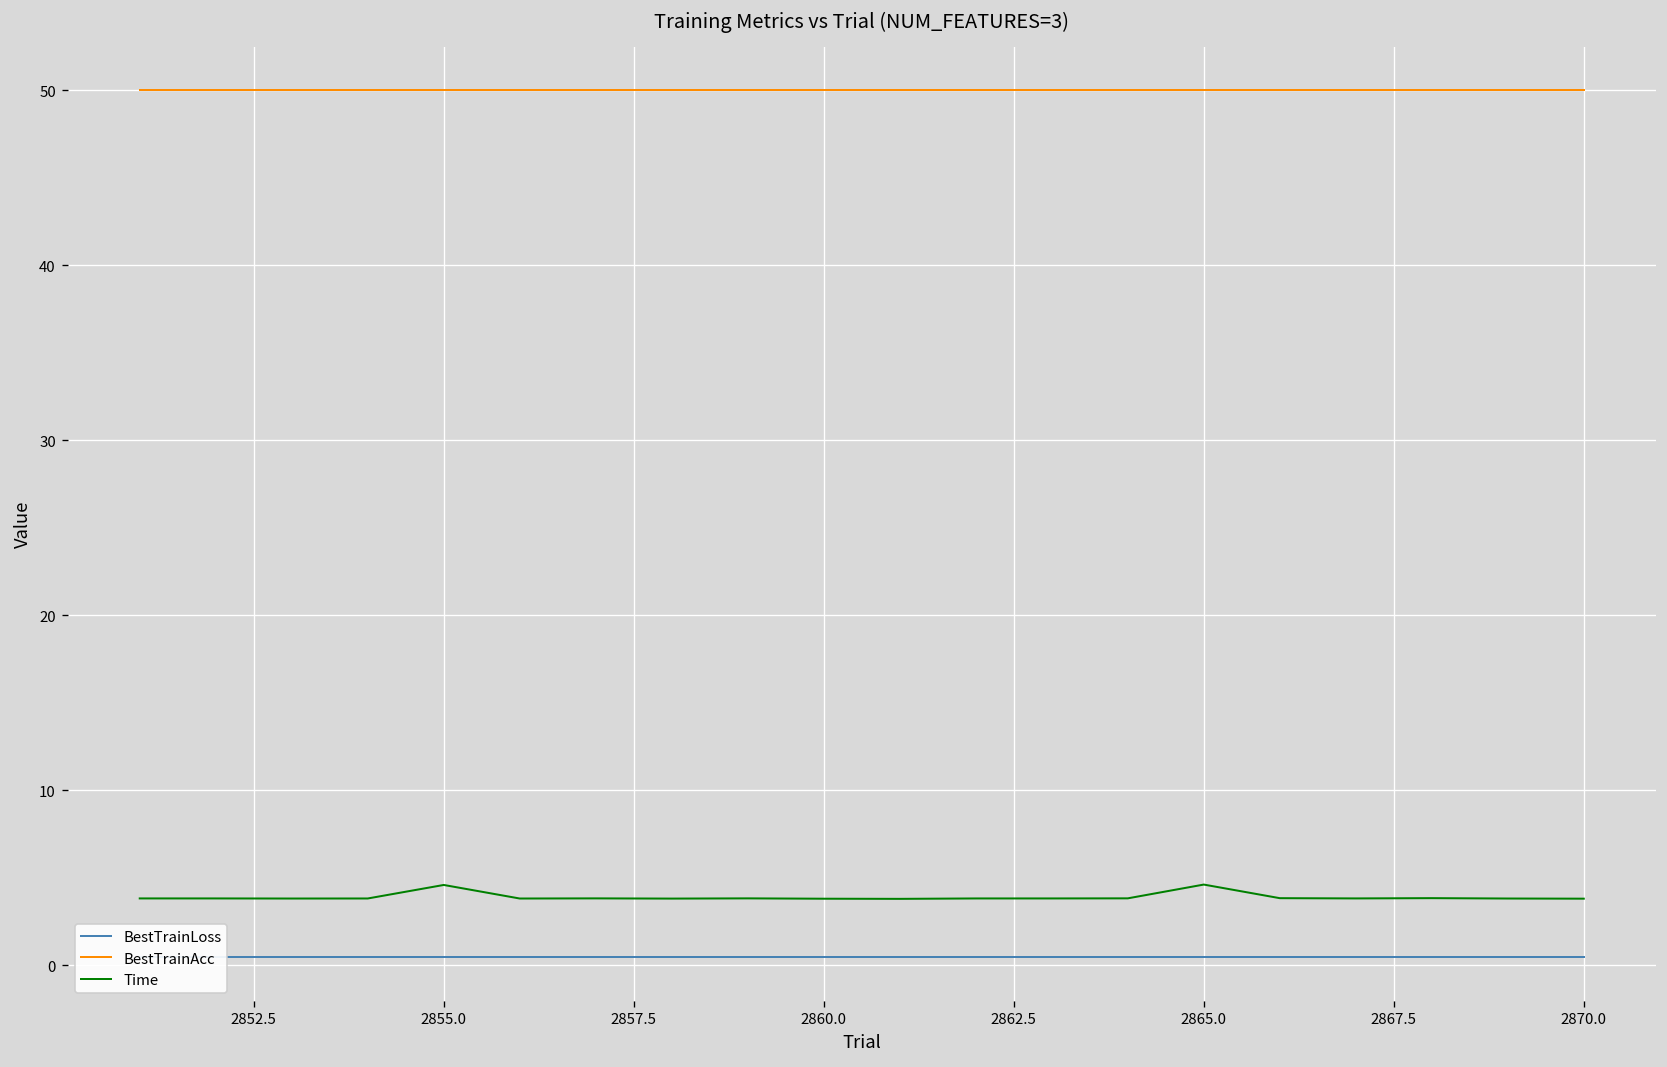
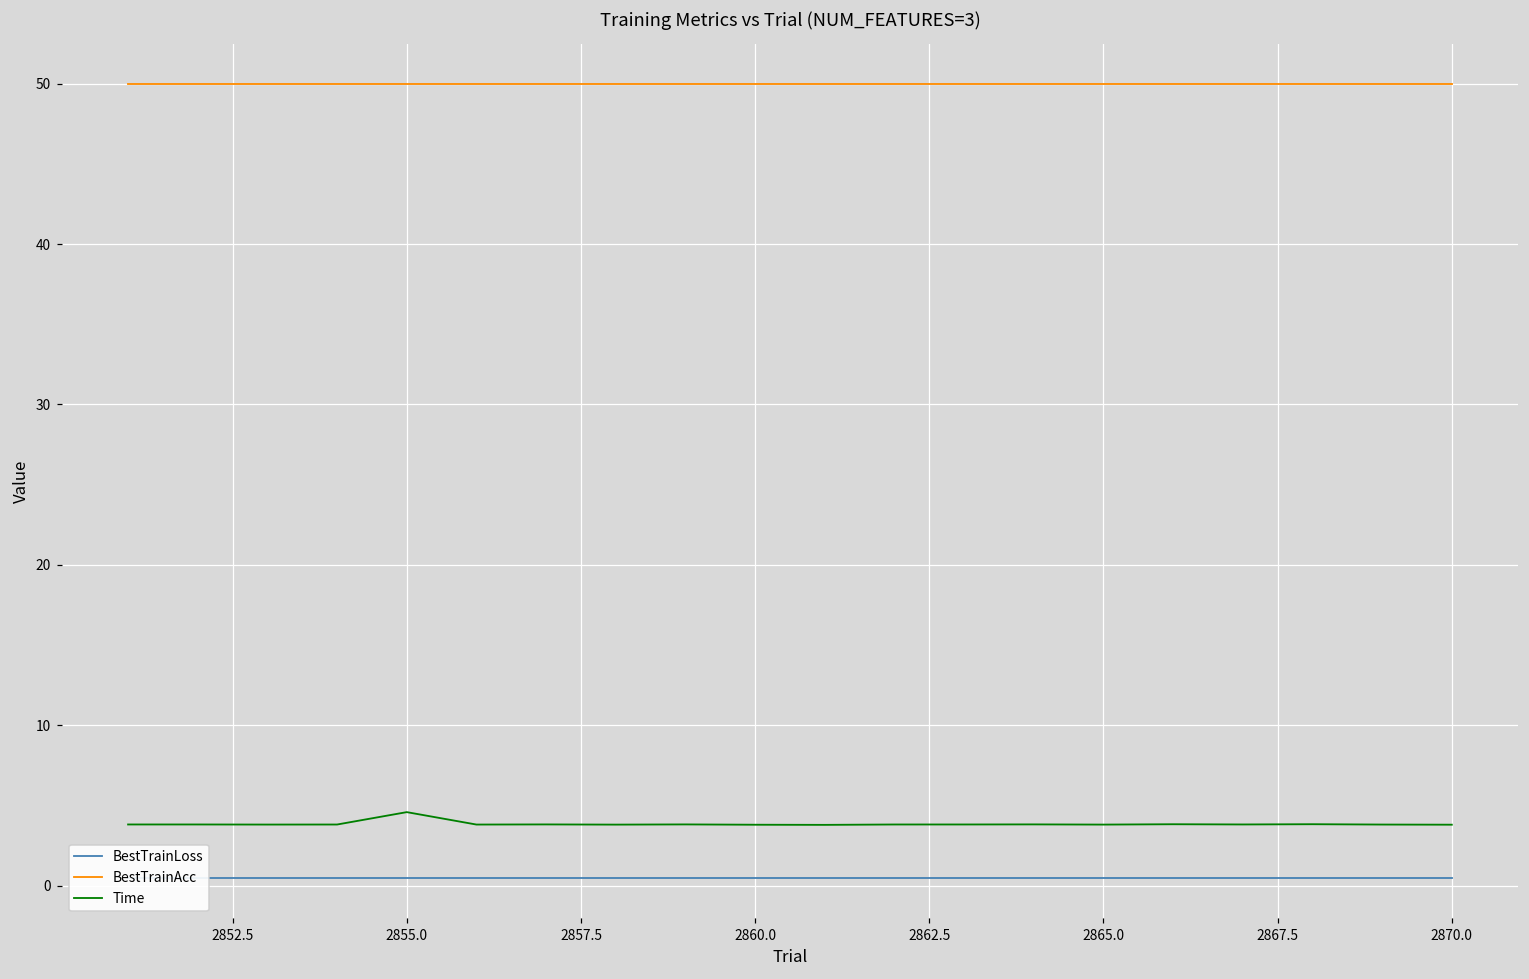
Time, 2865.0: 4.6 -> 3.8
